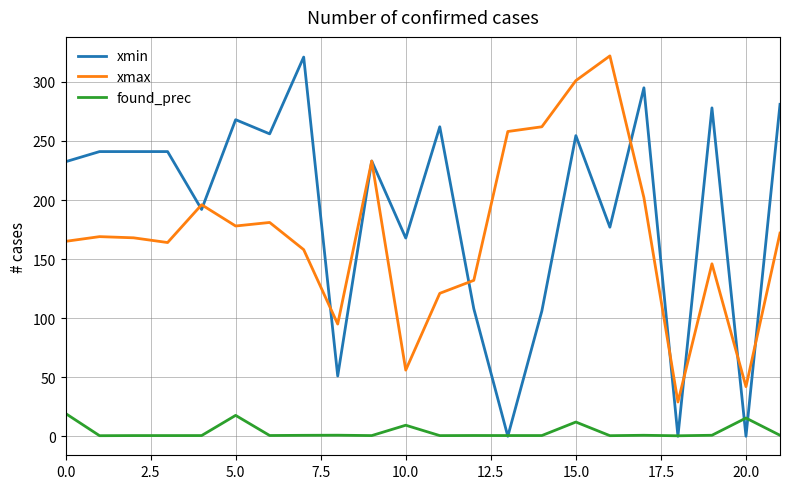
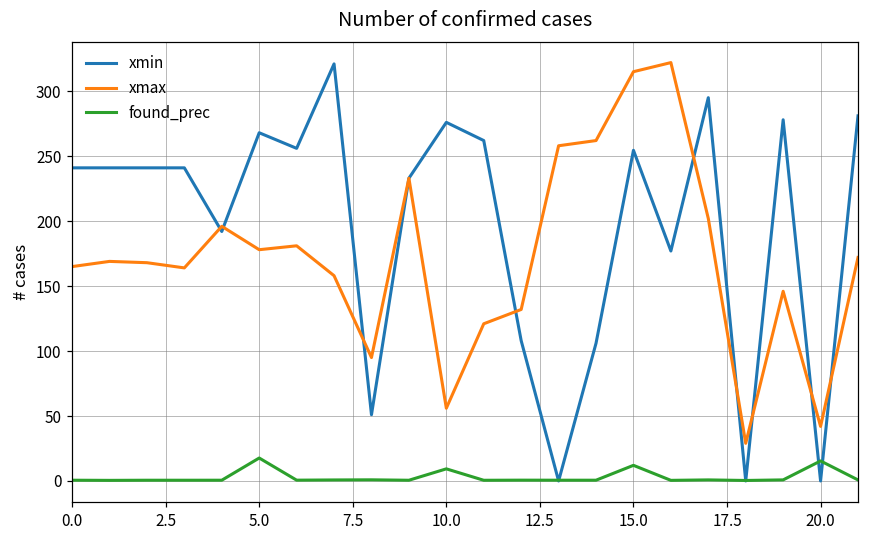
xmin, 0.0: 232 -> 241
found_prec, 0.0: 19 -> 1
xmin, 10.0: 168 -> 276
xmax, 15.0: 301 -> 315
